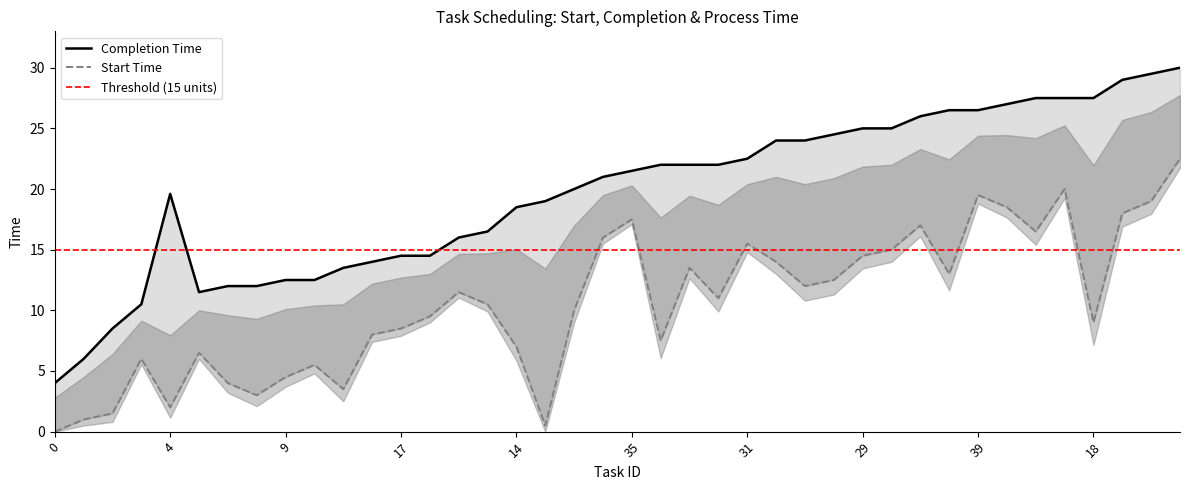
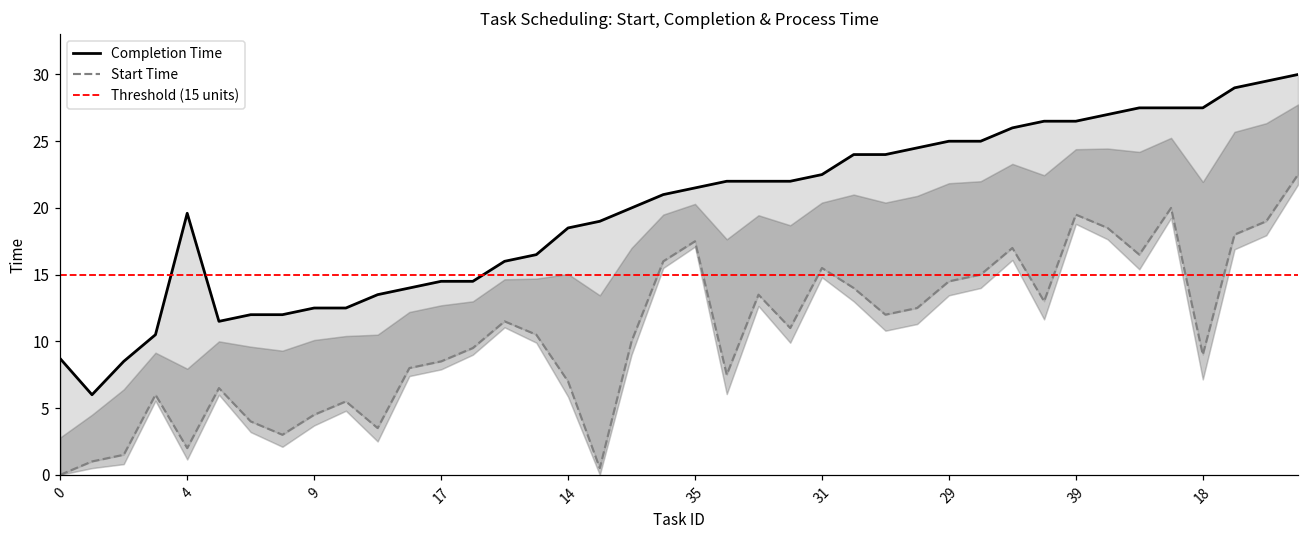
Completion Time, 0: 4.0 -> 8.7
